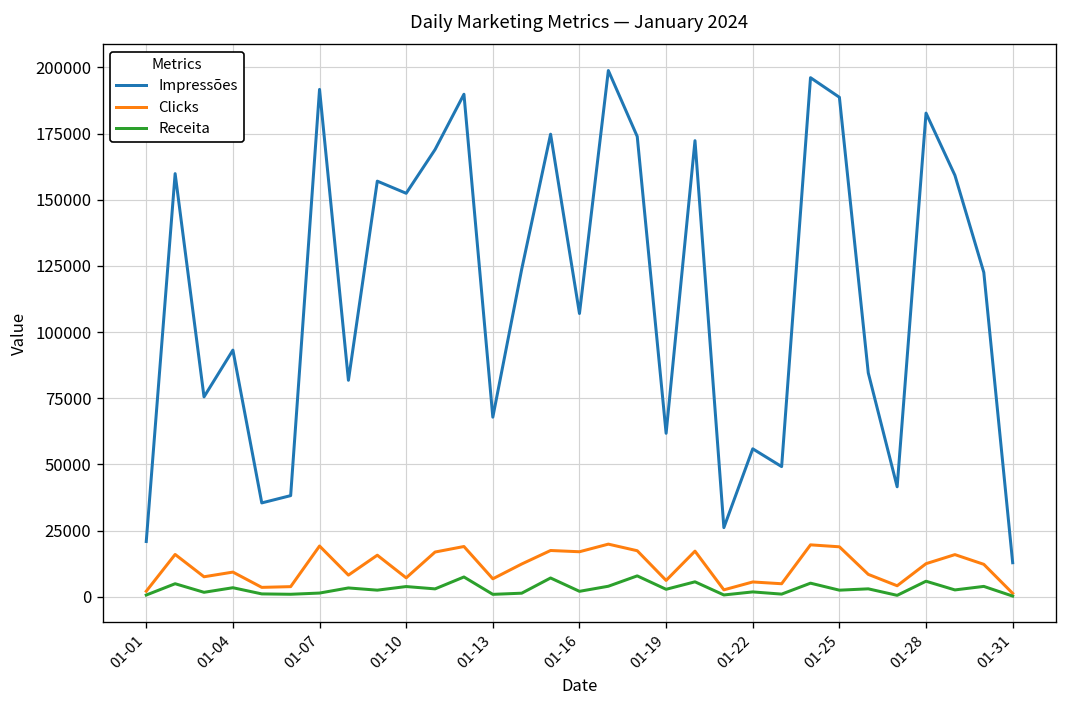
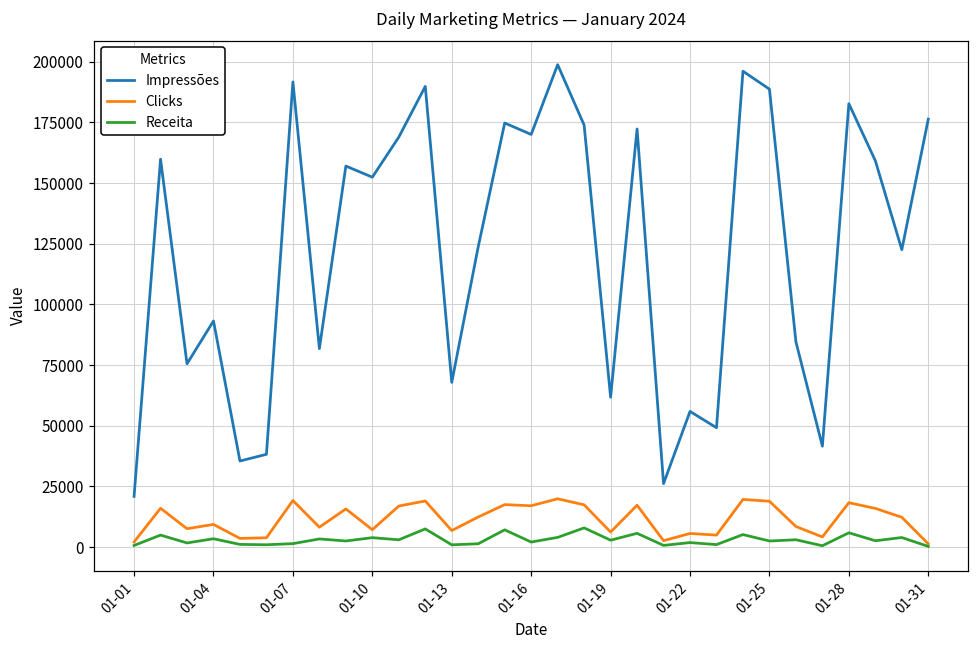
Impressões, 01-16: 107000 -> 170000
Clicks, 01-28: 12000 -> 18000
Impressões, 01-31: 13000 -> 176000
